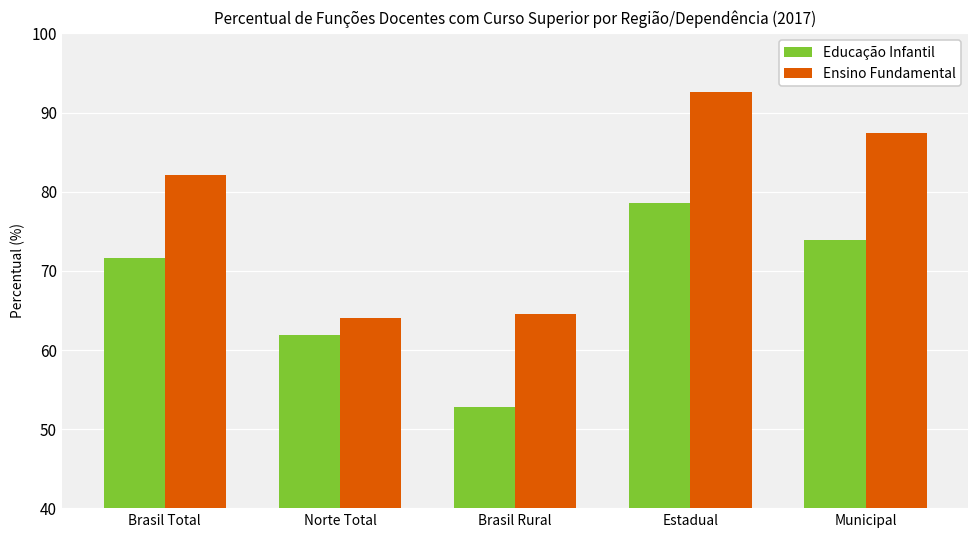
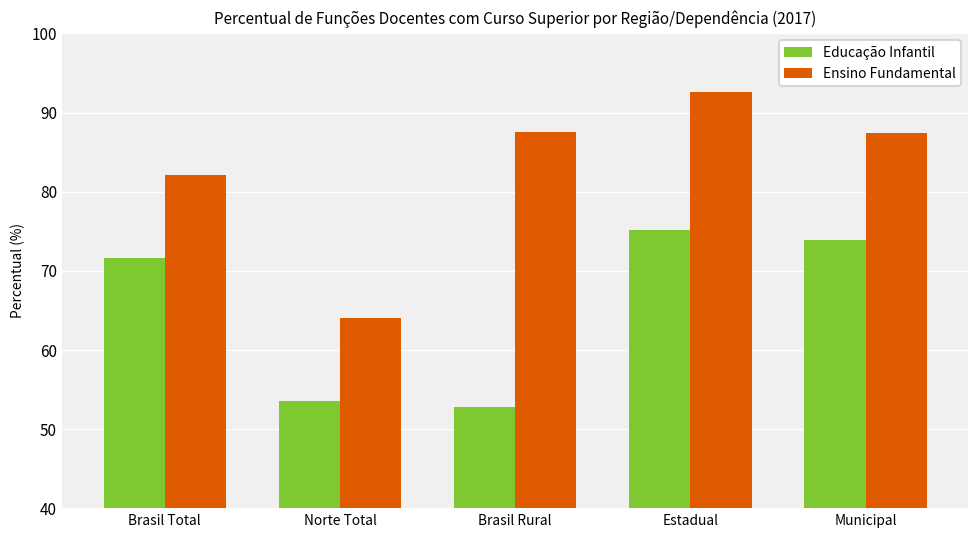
Educação Infantil, Norte Total: 62 -> 54
Ensino Fundamental, Brasil Rural: 65 -> 88
Educação Infantil, Estadual: 79 -> 75
